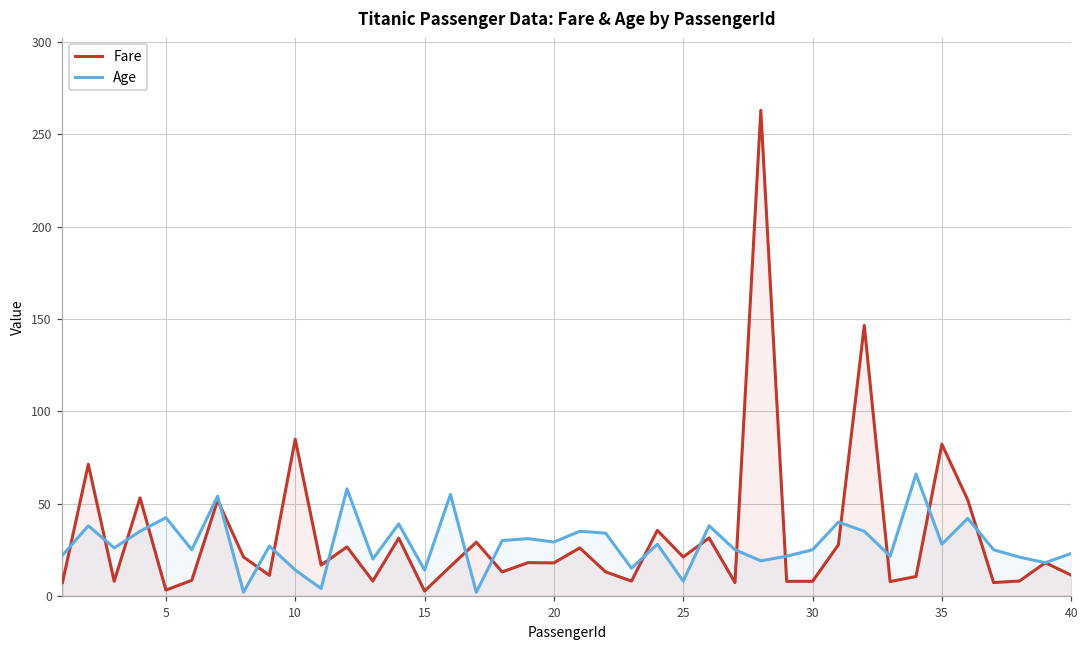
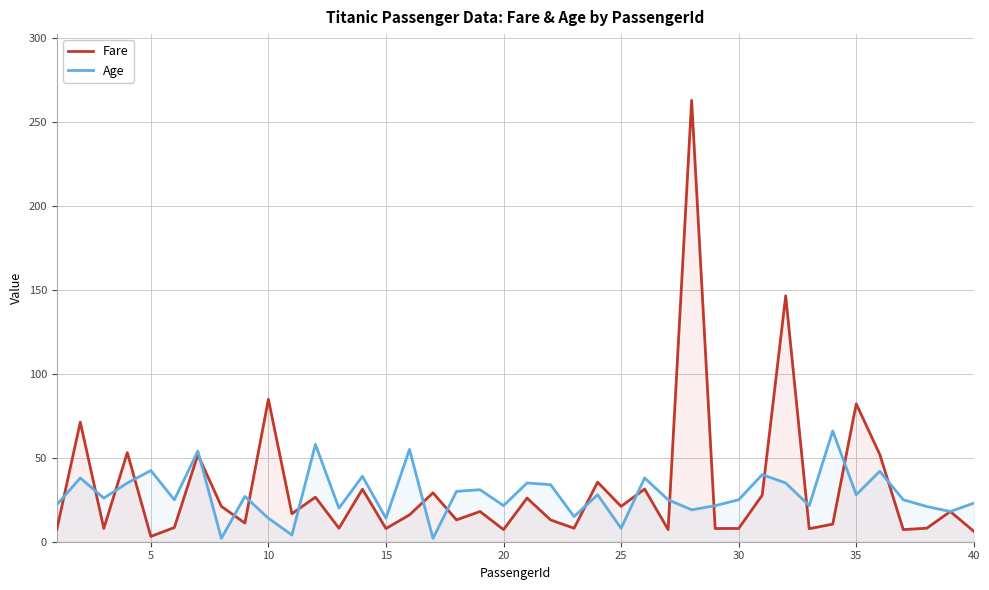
Fare, 15: 3 -> 8
Fare, 20: 18 -> 7
Age, 20: 29 -> 22
Fare, 40: 11 -> 6
